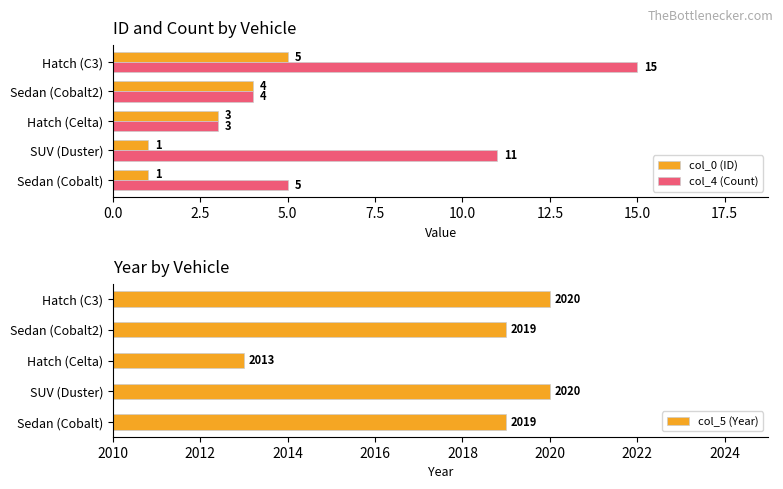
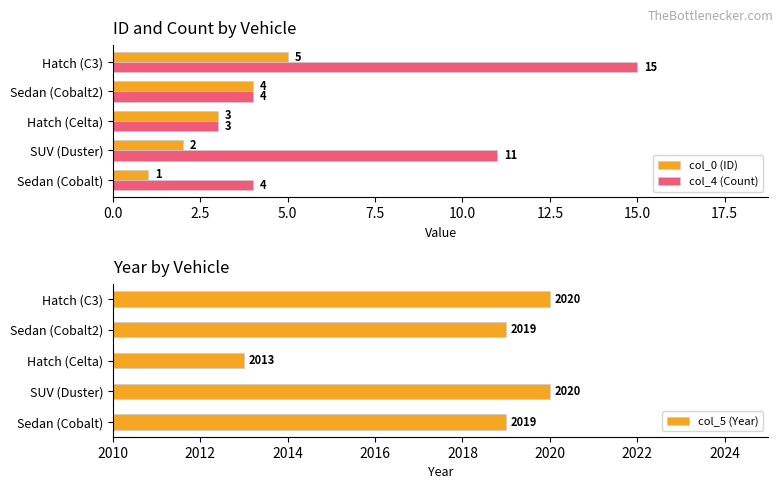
ID and Count by Vehicle, col_0 (ID), SUV (Duster): 1 -> 2
ID and Count by Vehicle, col_4 (Count), Sedan (Cobalt): 5 -> 4
